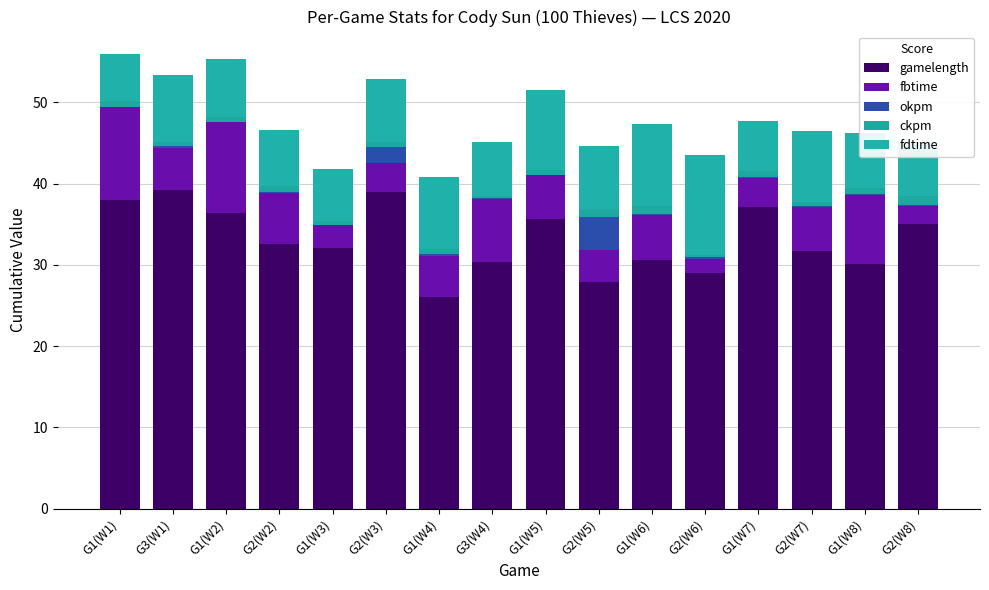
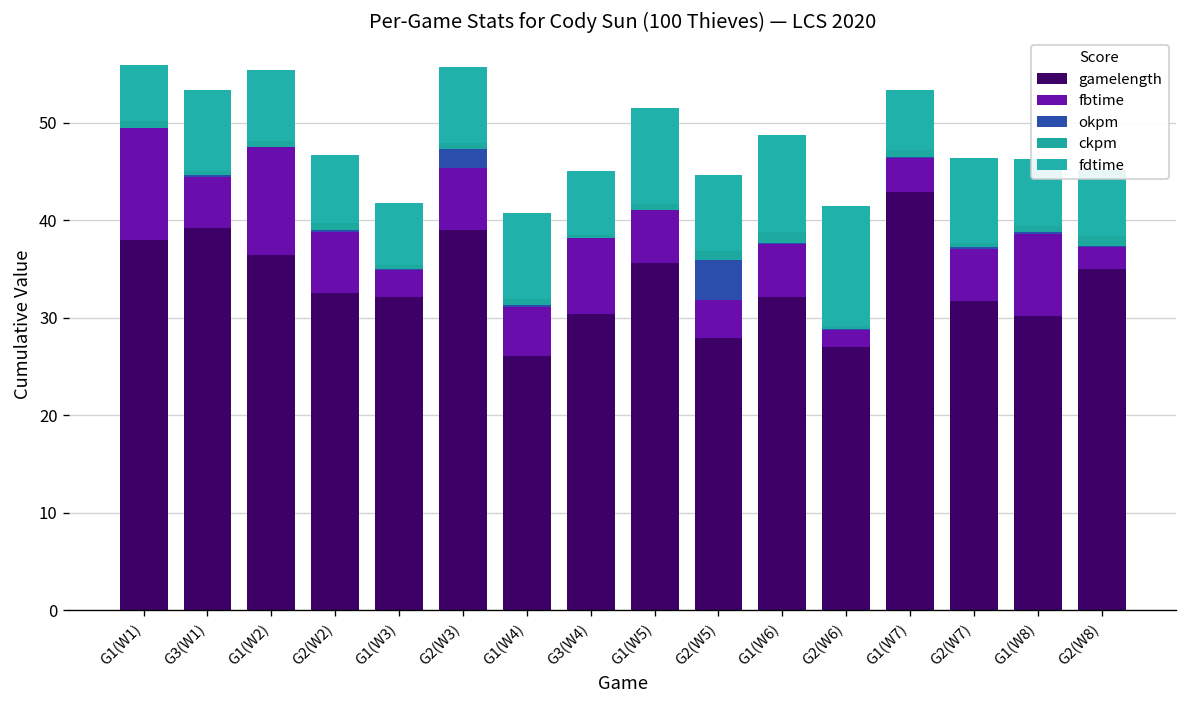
fbtime, G2(W3): 4 -> 6
gamelength, G1(W6): 31 -> 32
gamelength, G2(W6): 29 -> 27
gamelength, G1(W7): 37 -> 43
